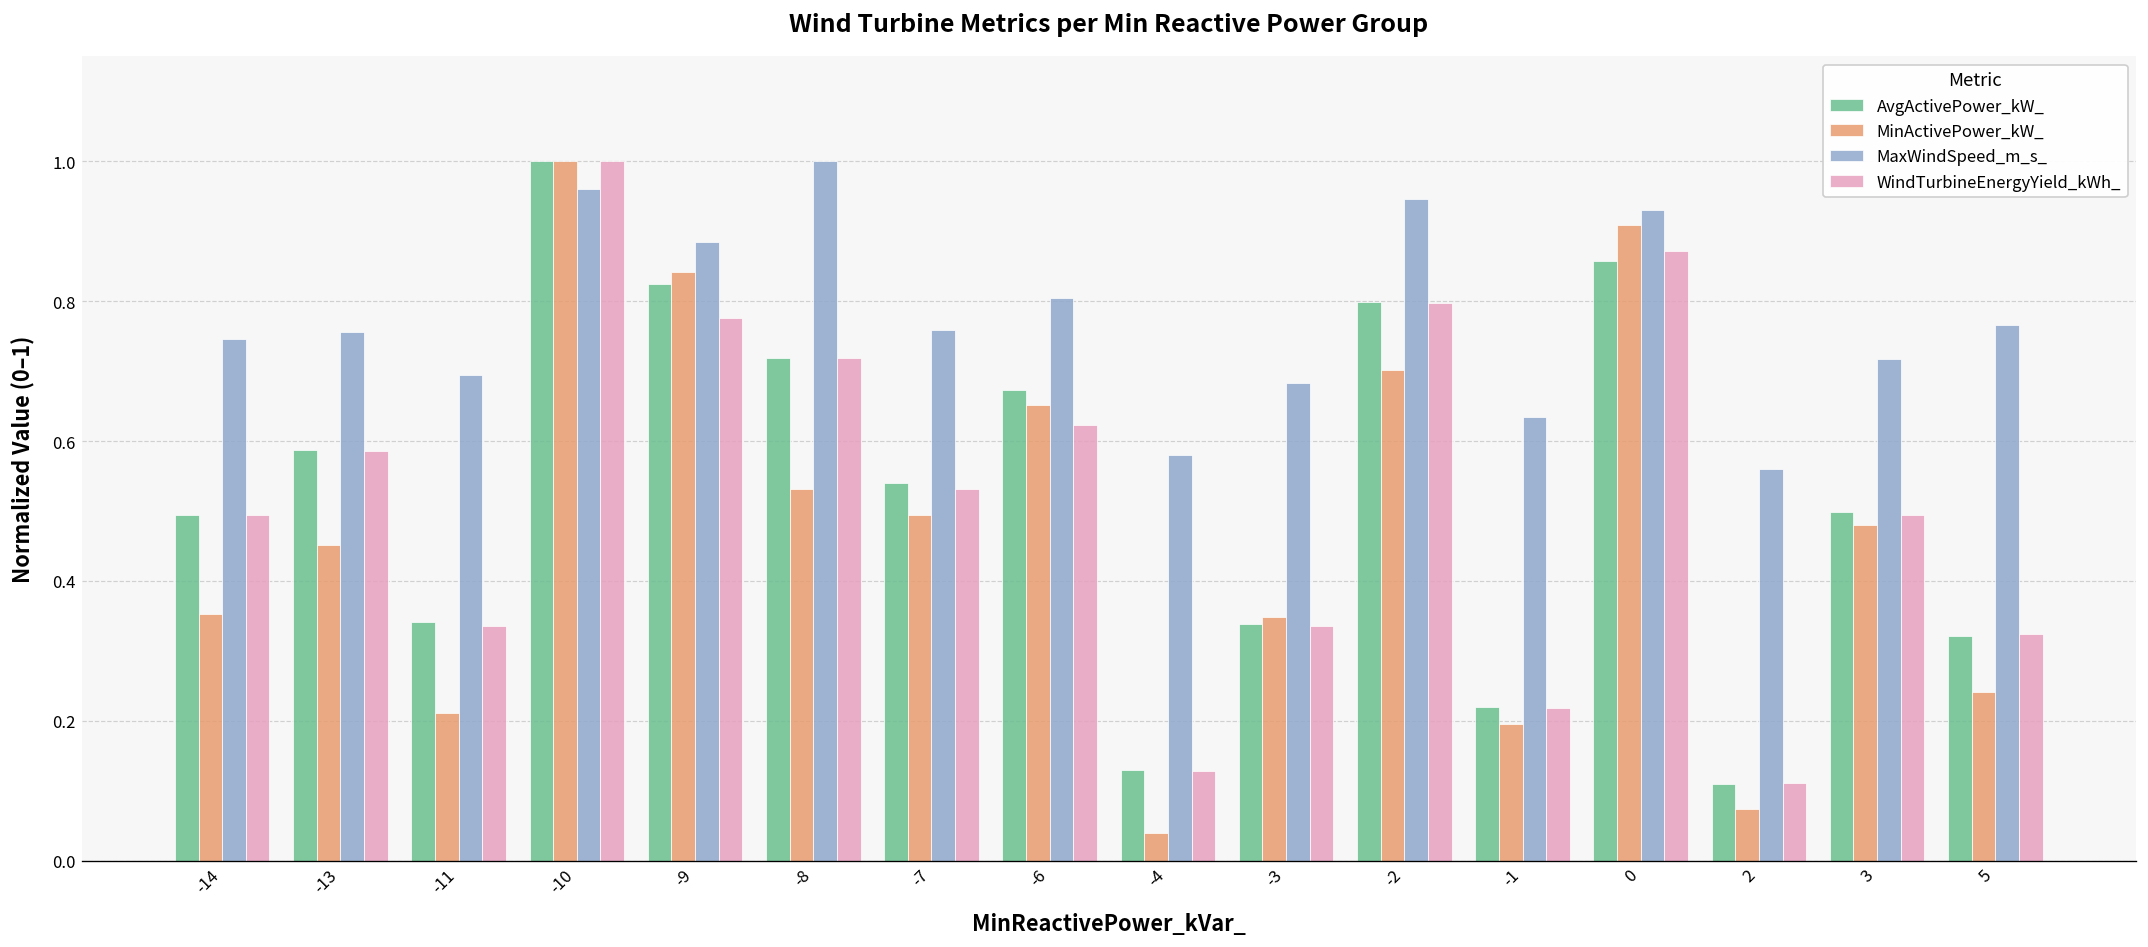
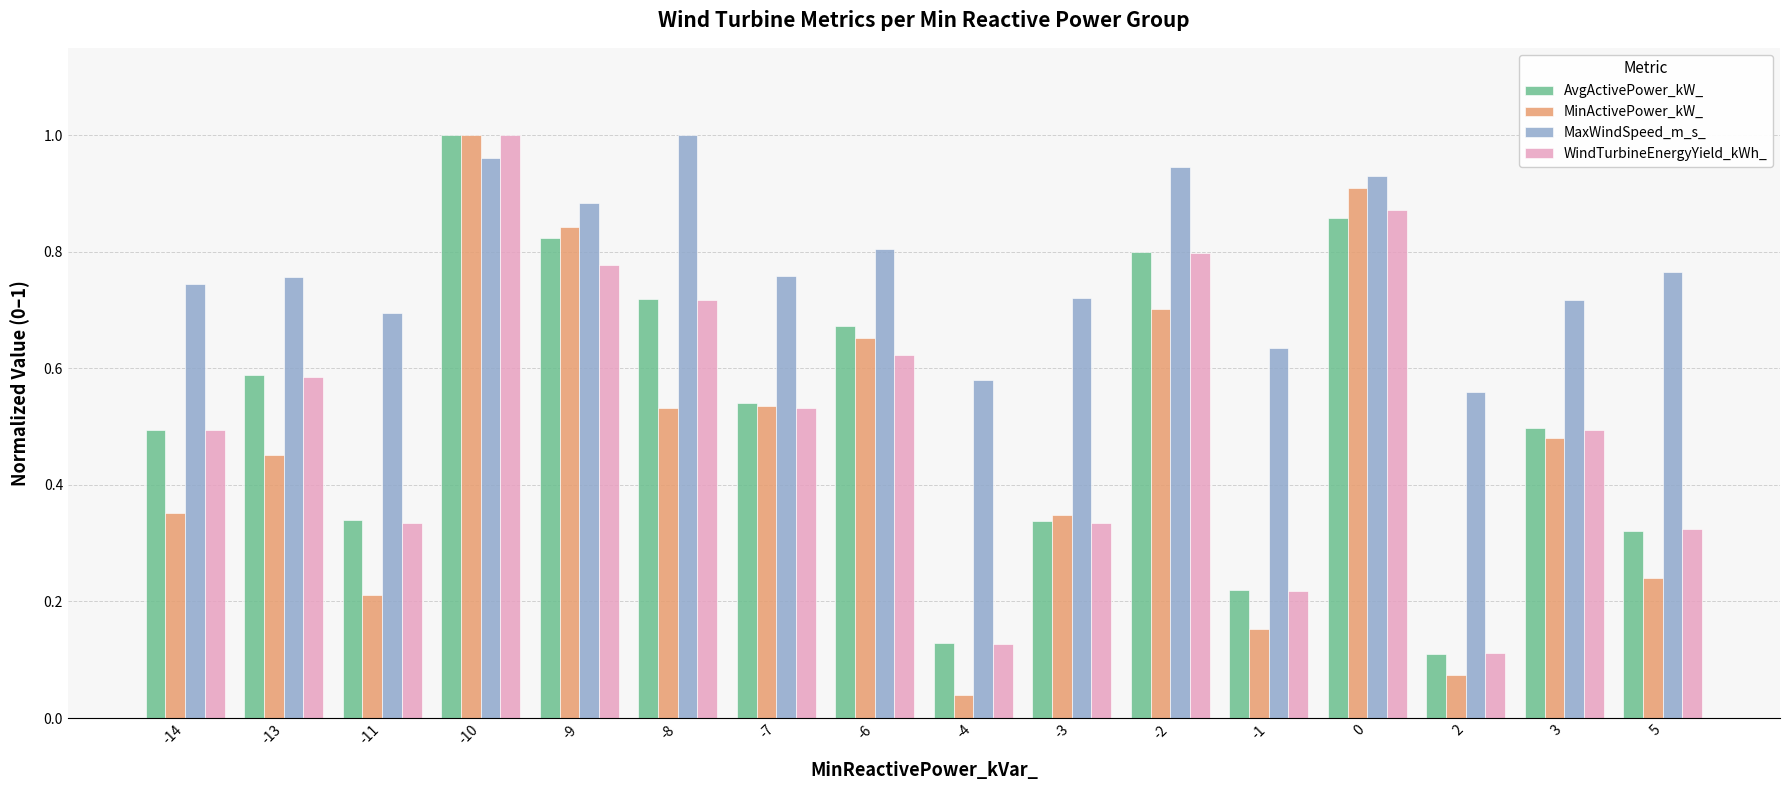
MinActivePower_kW_, -7: 0.49 -> 0.54
MaxWindSpeed_m_s_, -3: 0.68 -> 0.72
MinActivePower_kW_, -1: 0.20 -> 0.15
